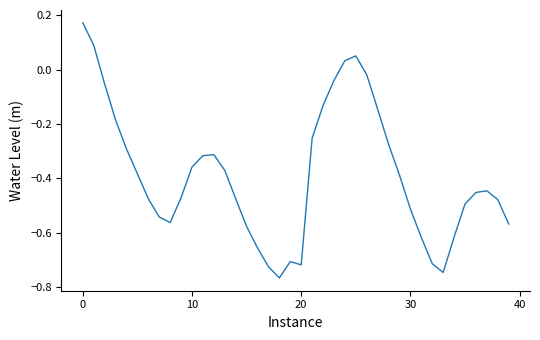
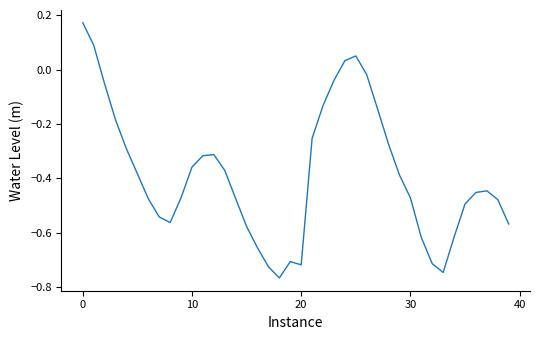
30: -0.51 -> -0.47
